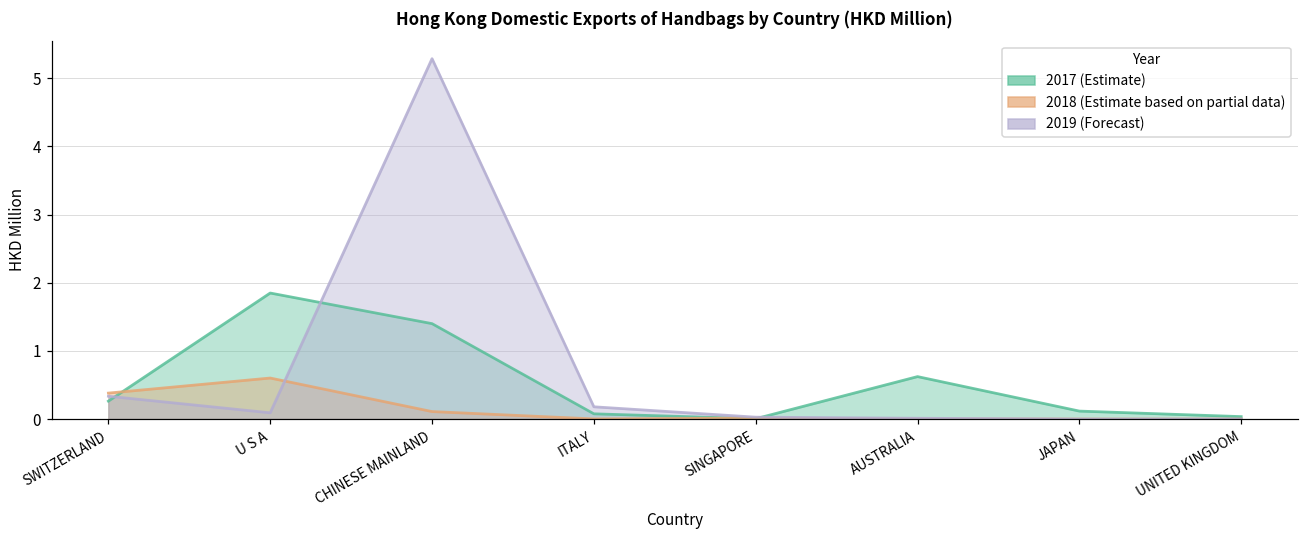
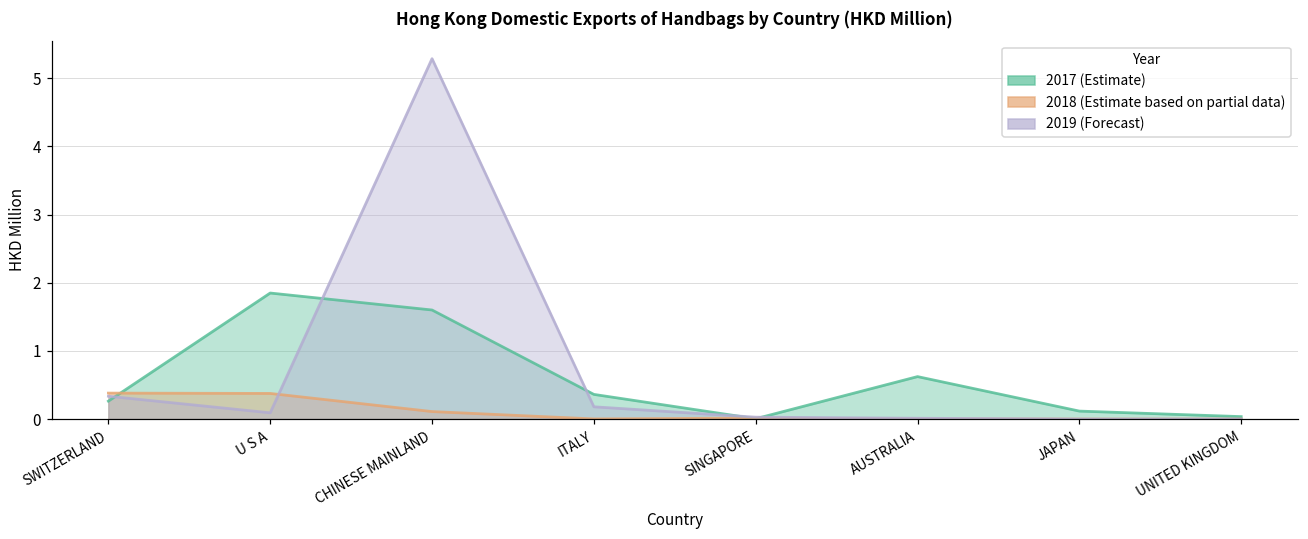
2018 (Estimate based on partial data), U S A: 0.6 -> 0.4
2017 (Estimate), CHINESE MAINLAND: 1.4 -> 1.6
2017 (Estimate), ITALY: 0.1 -> 0.4
